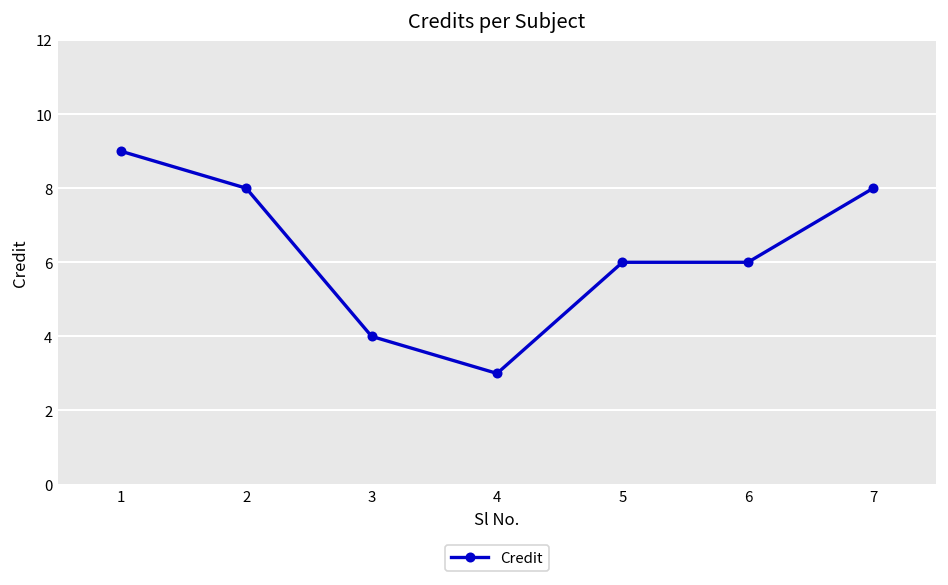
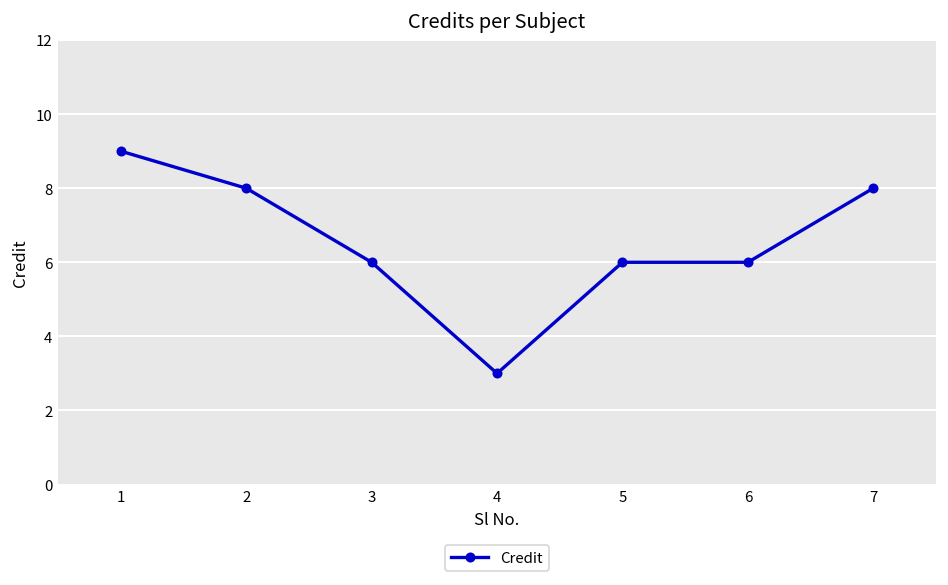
3: 4 -> 6
